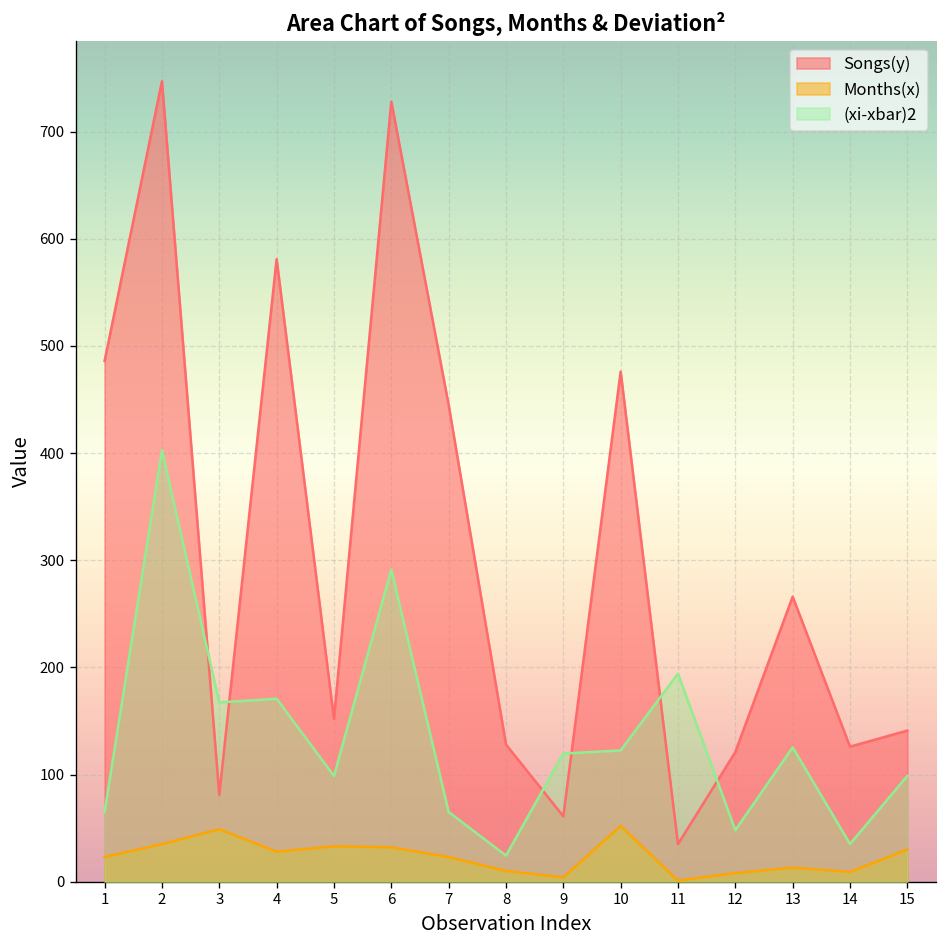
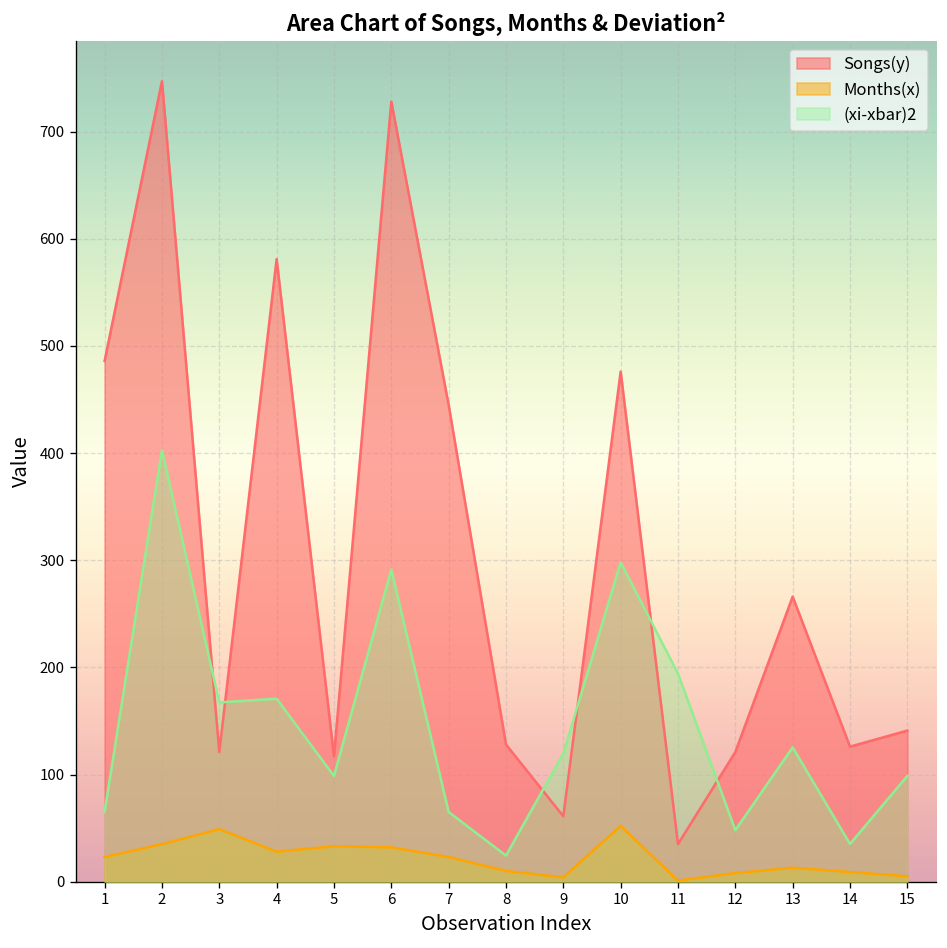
Songs(y), 3: 80 -> 120
Songs(y), 5: 150 -> 120
(xi-xbar)2, 10: 120 -> 300
Months(x), 15: 30 -> 10
